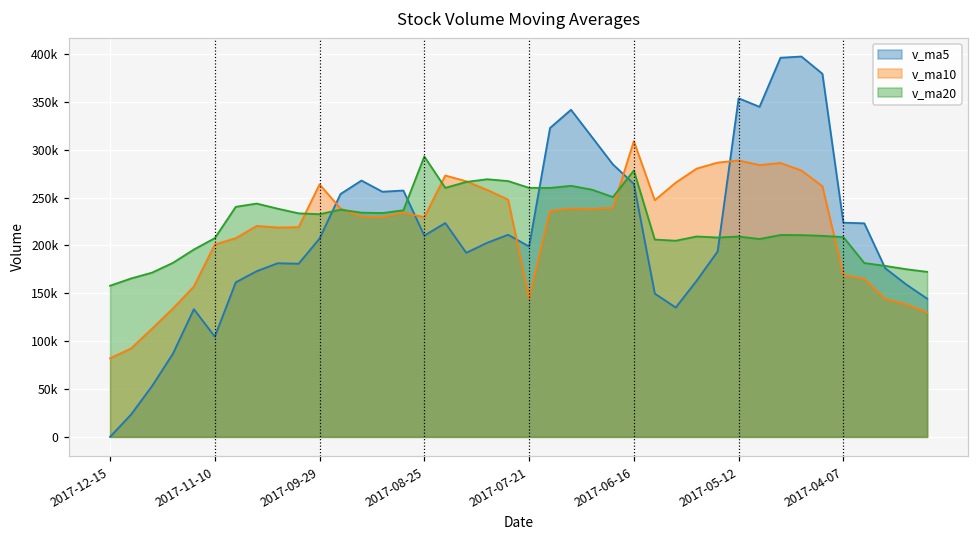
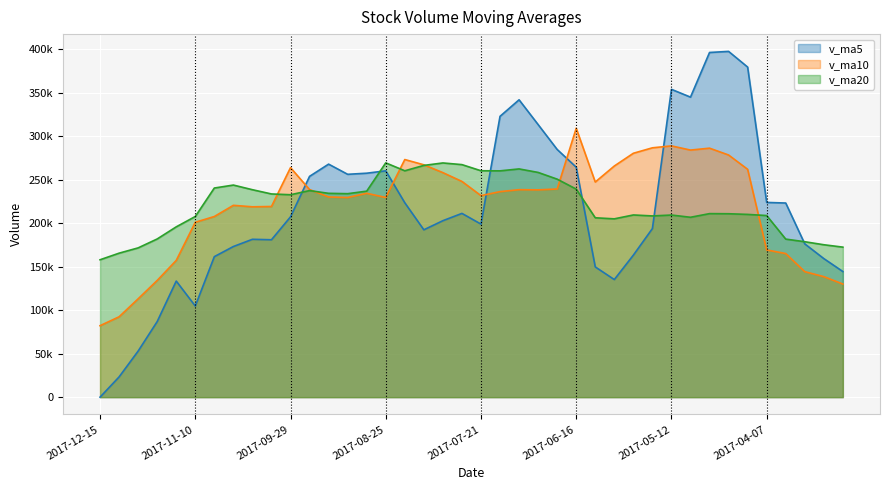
v_ma5, 2017-08-25: 210000 -> 260000
v_ma20, 2017-08-25: 290000 -> 270000
v_ma10, 2017-07-21: 140000 -> 230000
v_ma20, 2017-06-16: 280000 -> 240000
